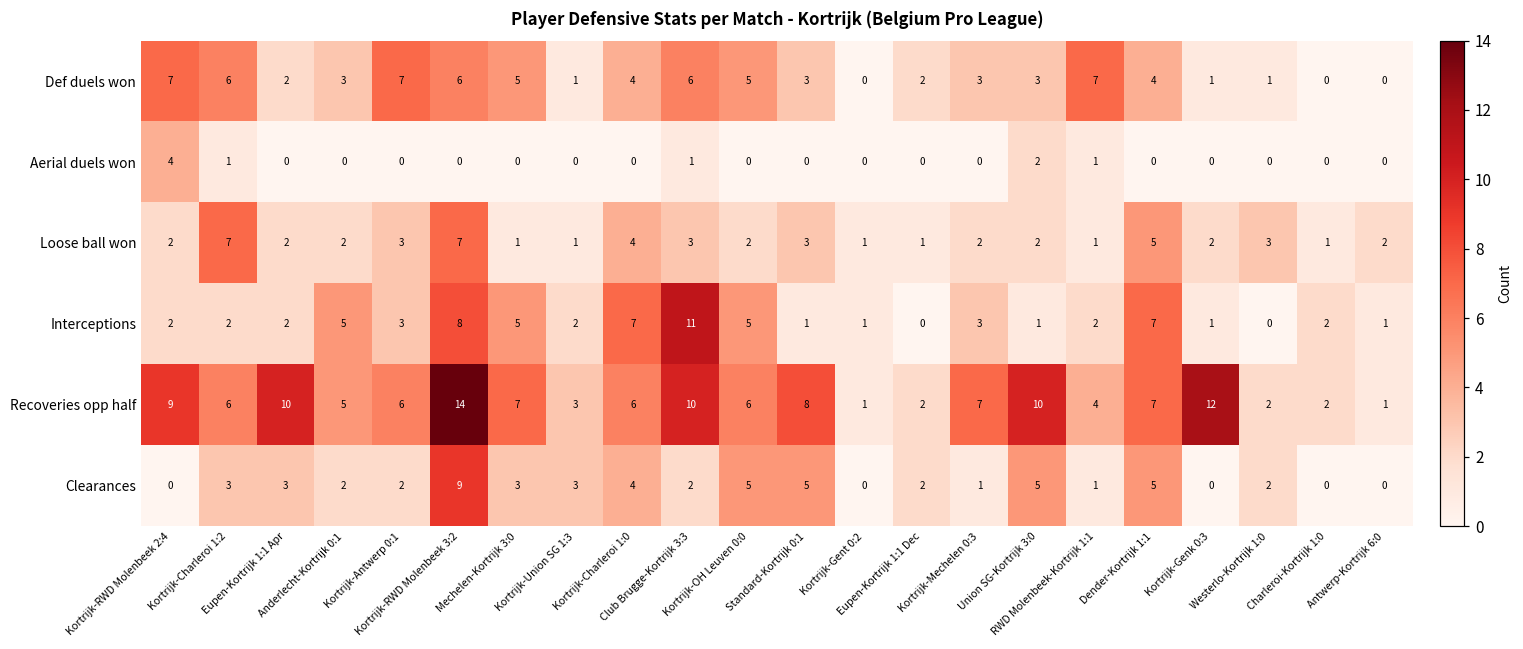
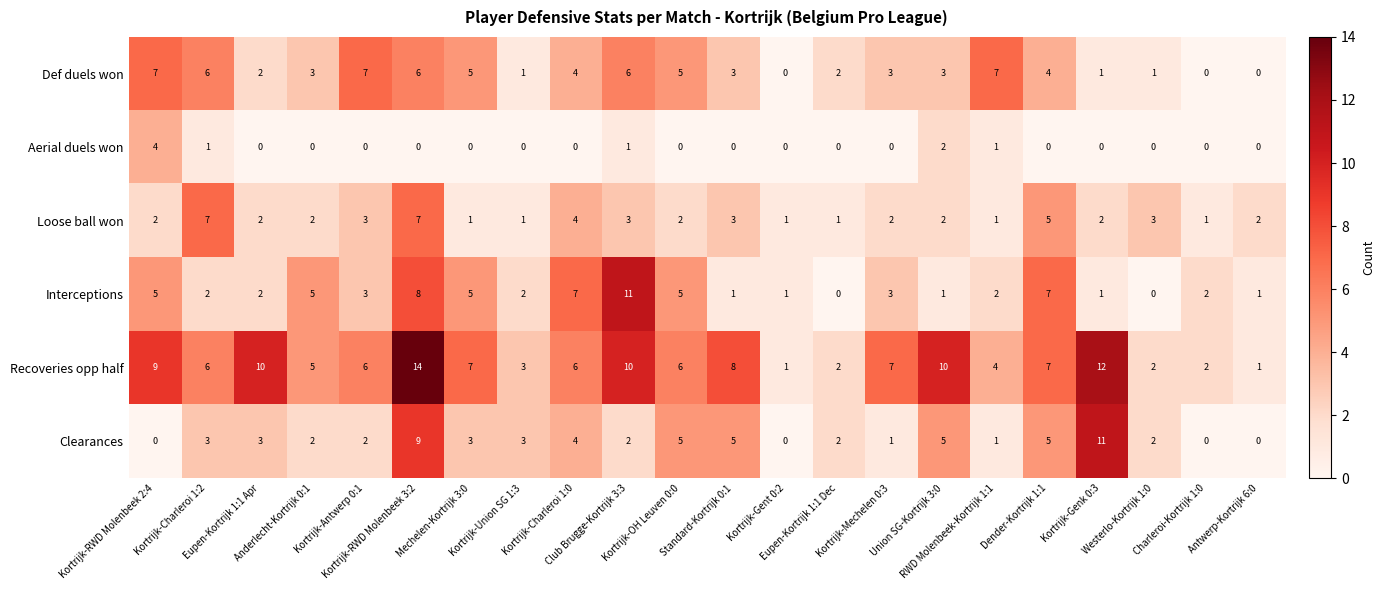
Interceptions, Kortrijk-RWD Molenbeek 2:4: 2 -> 5
Clearances, Kortrijk-Genk 0:3: 0 -> 11
